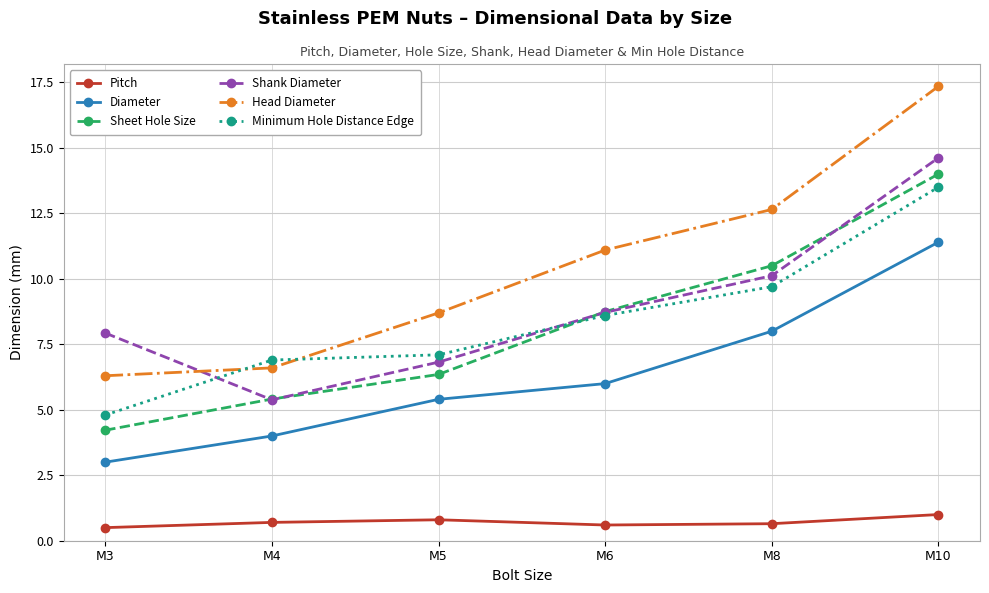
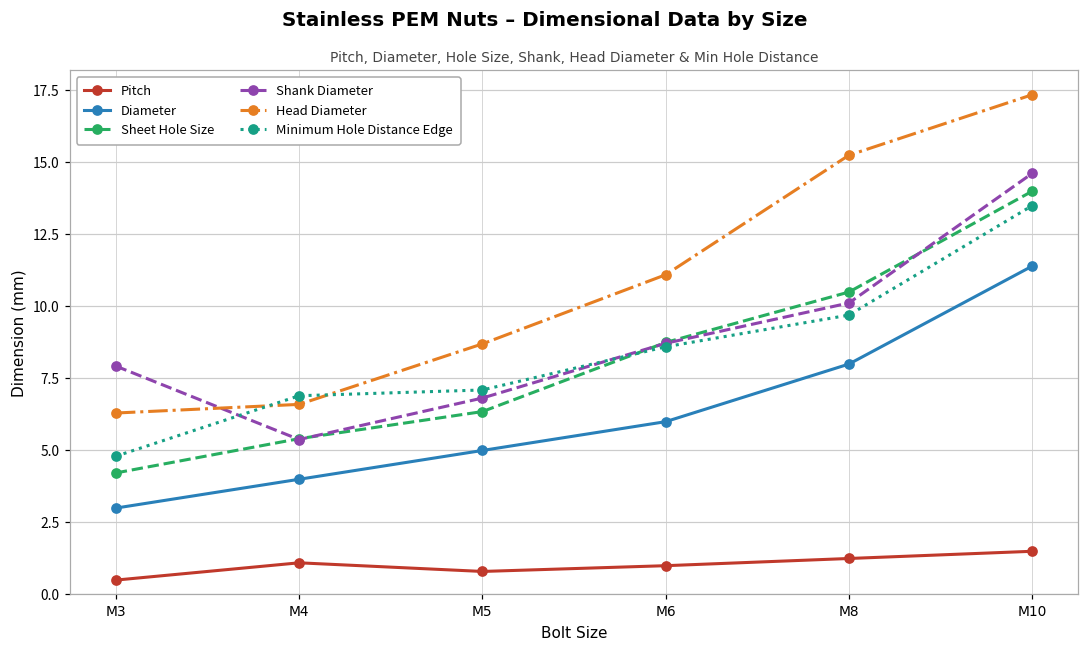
Pitch, M4: 0.7 -> 1.1
Diameter, M5: 5.4 -> 5.0
Pitch, M6: 0.6 -> 1.0
Pitch, M8: 0.7 -> 1.3
Head Diameter, M8: 12.7 -> 15.3
Pitch, M10: 1.0 -> 1.5
